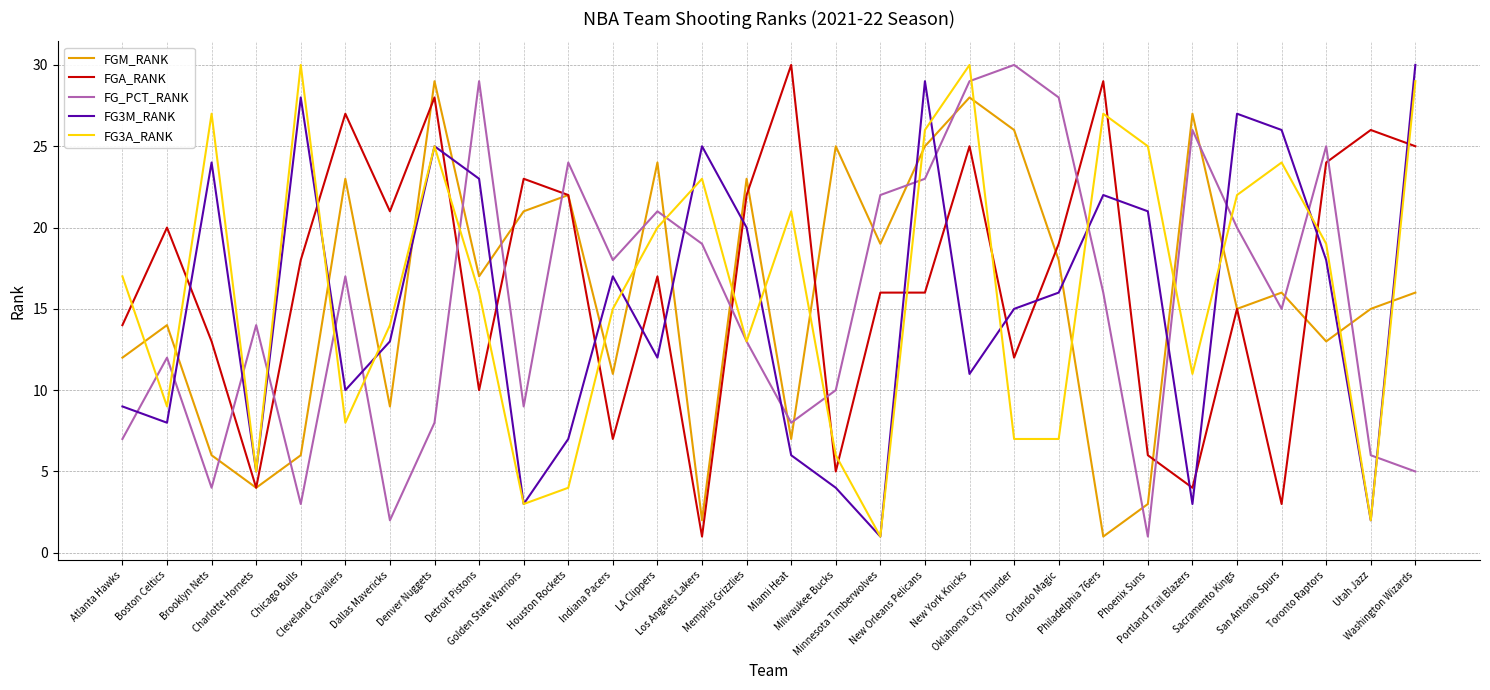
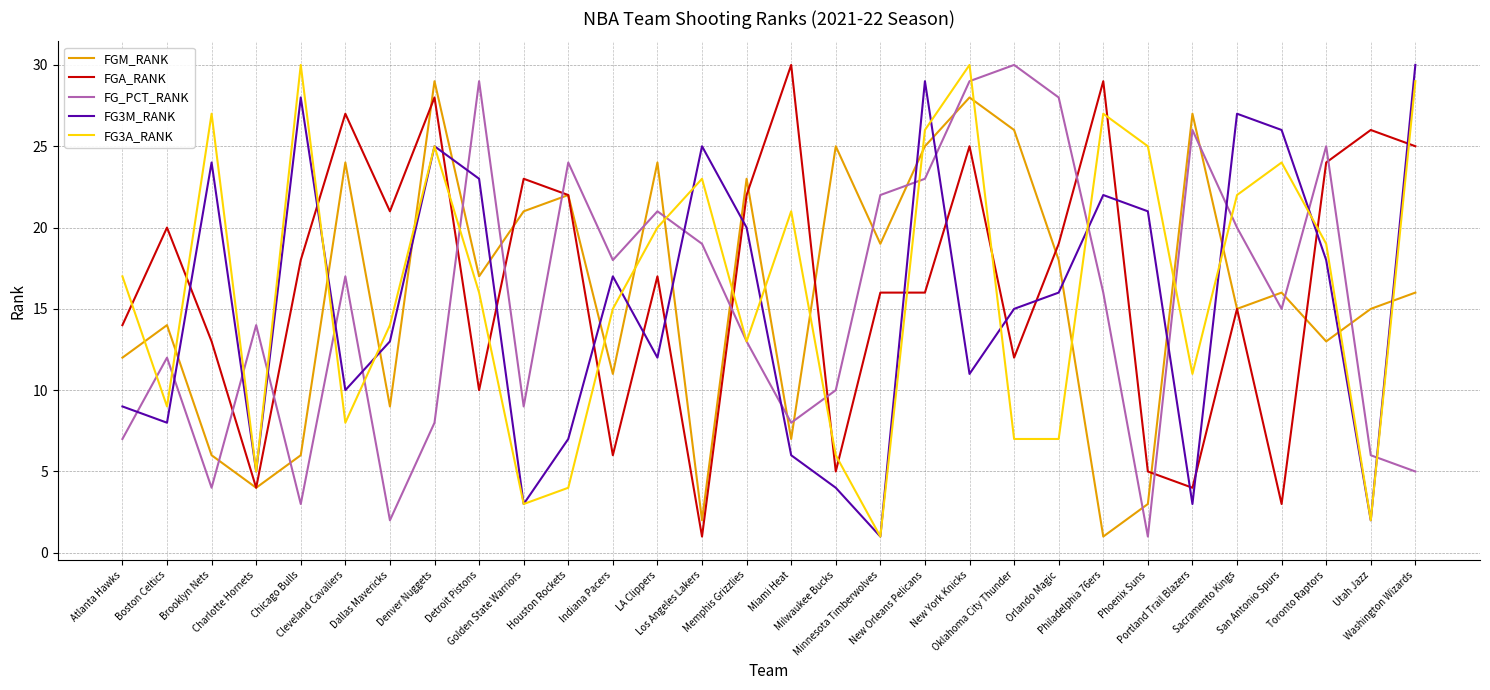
FGM_RANK, Cleveland Cavaliers: 23 -> 24
FGA_RANK, Indiana Pacers: 7 -> 6
FGA_RANK, Phoenix Suns: 6 -> 5
